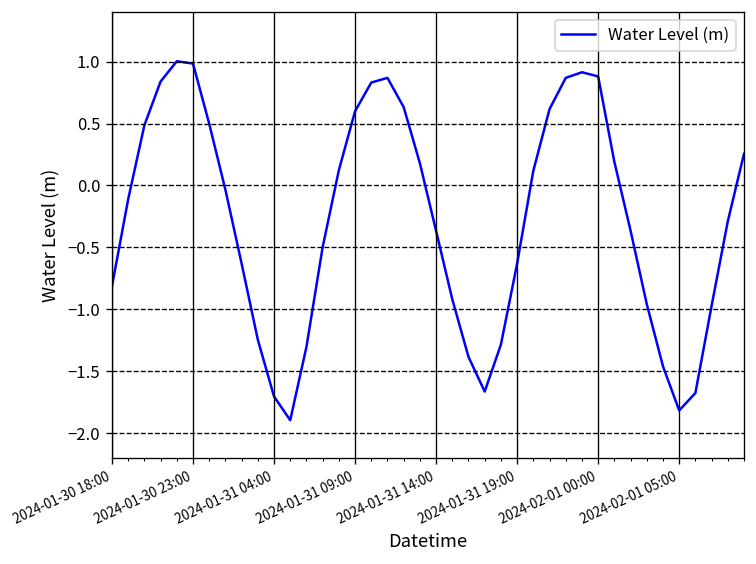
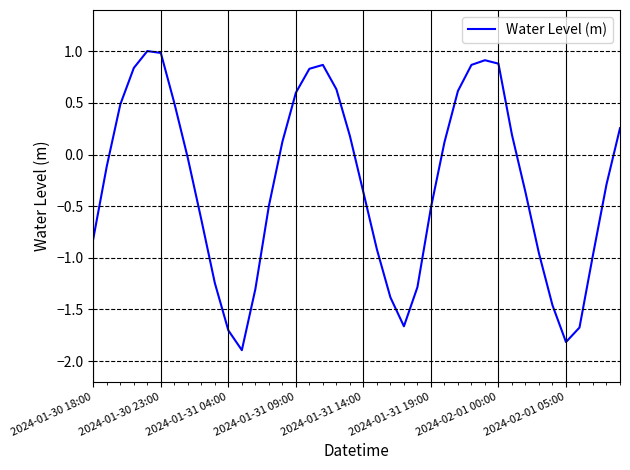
2024-01-31 19:00: -0.63 -> -0.51
